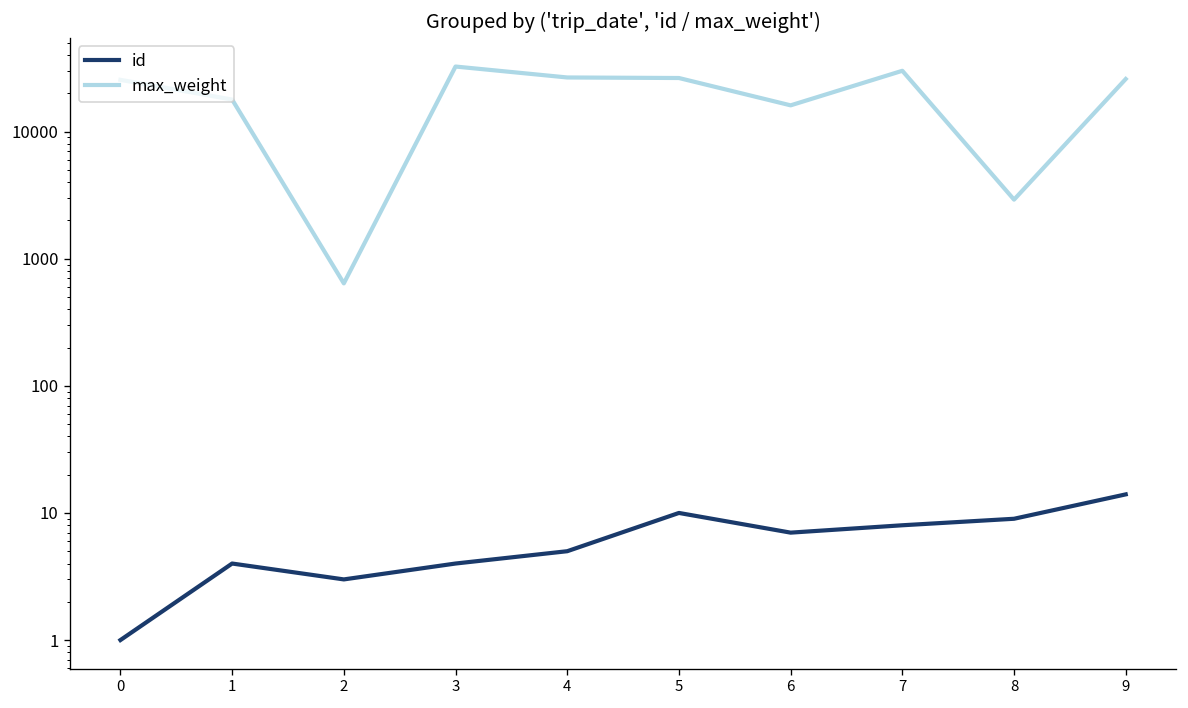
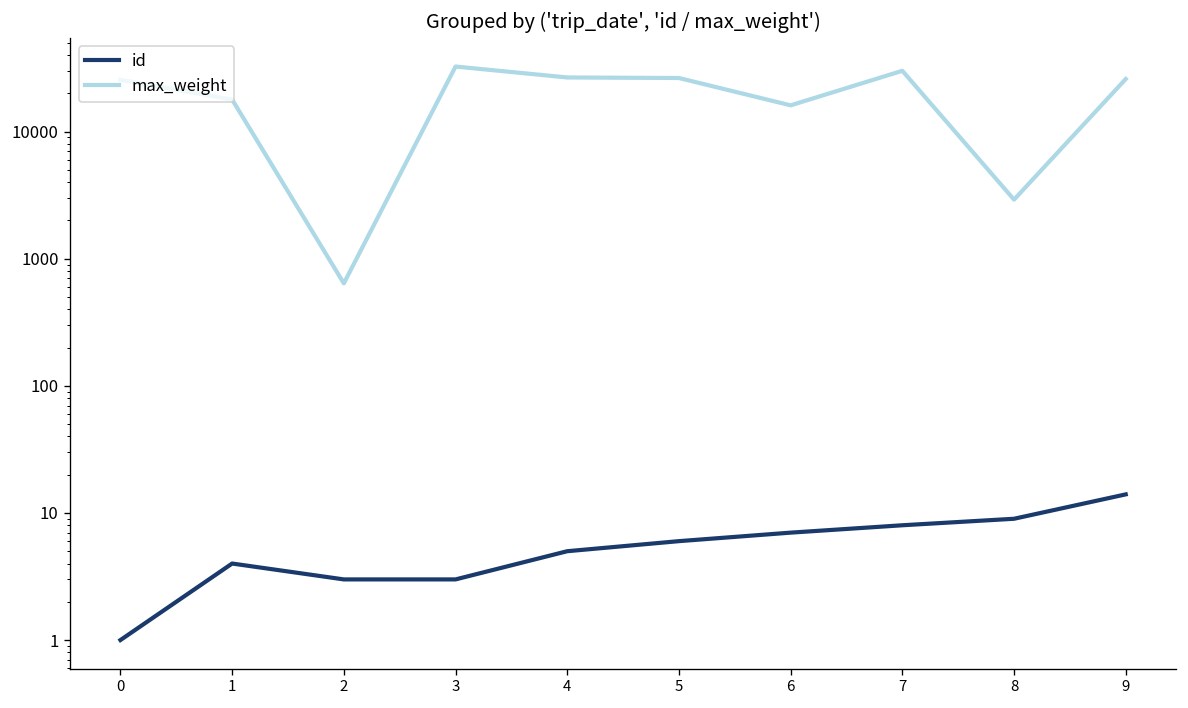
id, 3: 4 -> 3
id, 5: 10 -> 6
